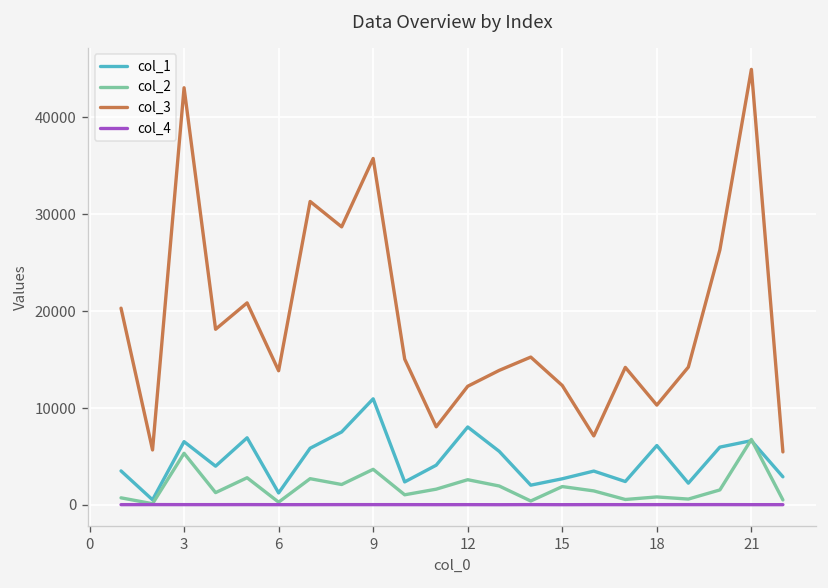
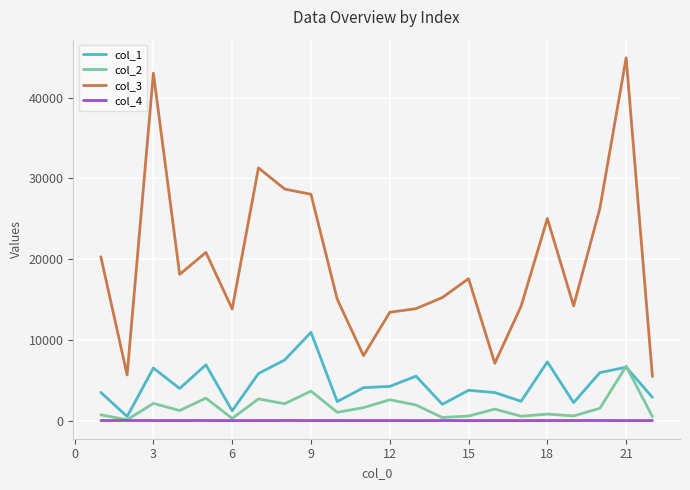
col_2, 3: 5000 -> 2000
col_3, 9: 36000 -> 28000
col_1, 12: 8000 -> 4000
col_3, 12: 12000 -> 13000
col_1, 15: 3000 -> 4000
col_2, 15: 2000 -> 1000
col_3, 15: 12000 -> 18000
col_1, 18: 6000 -> 7000
col_3, 18: 10000 -> 25000
